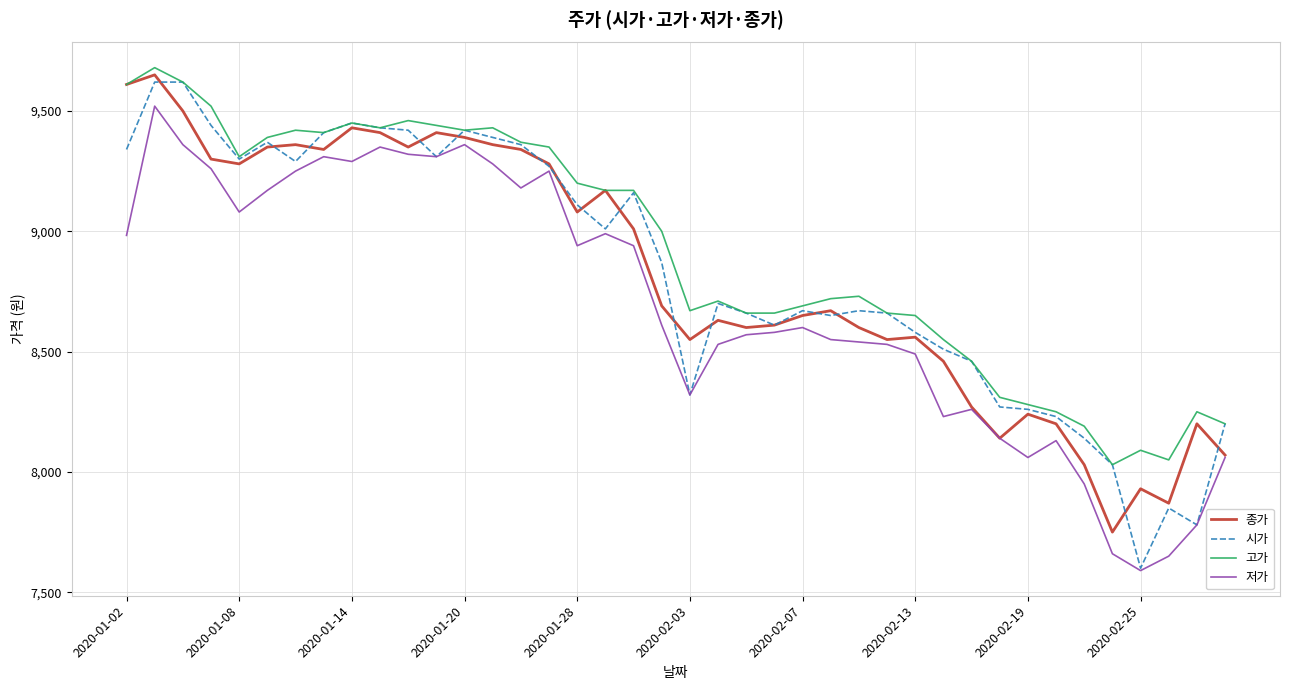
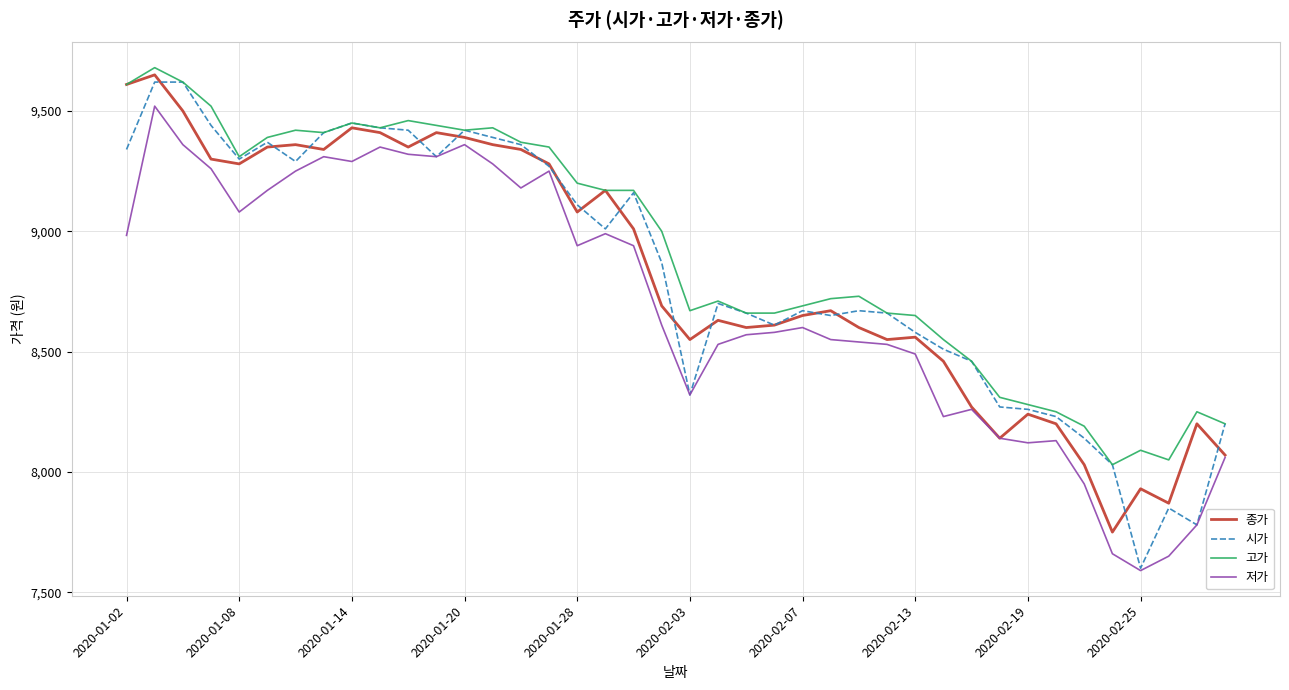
저가, 2020-02-19: 8,060 -> 8,120
